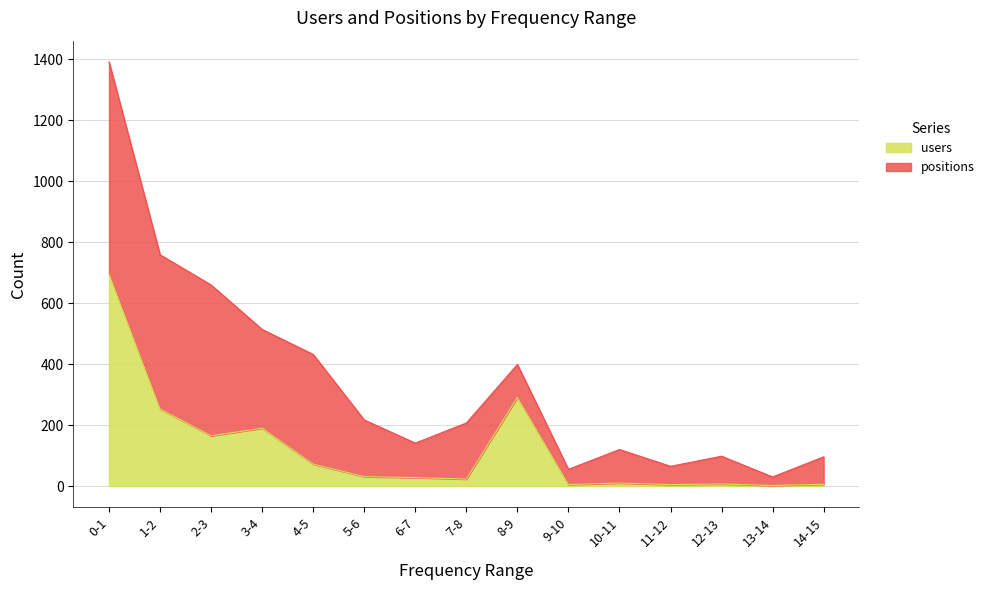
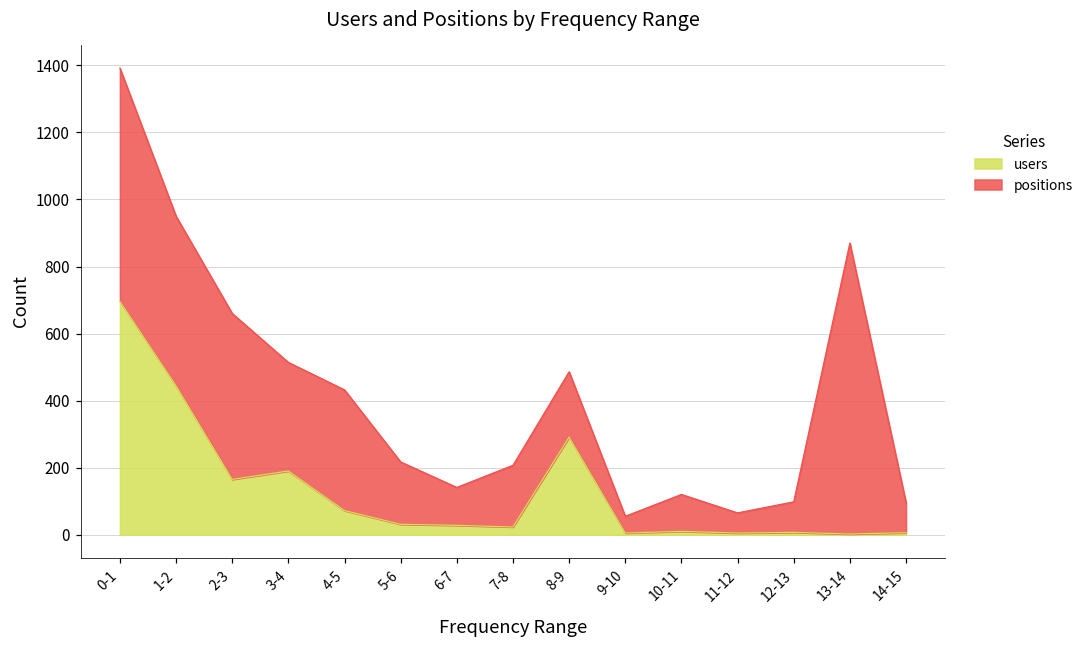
users, 1-2: 250 -> 440
positions, 8-9: 110 -> 200
positions, 13-14: 30 -> 870
